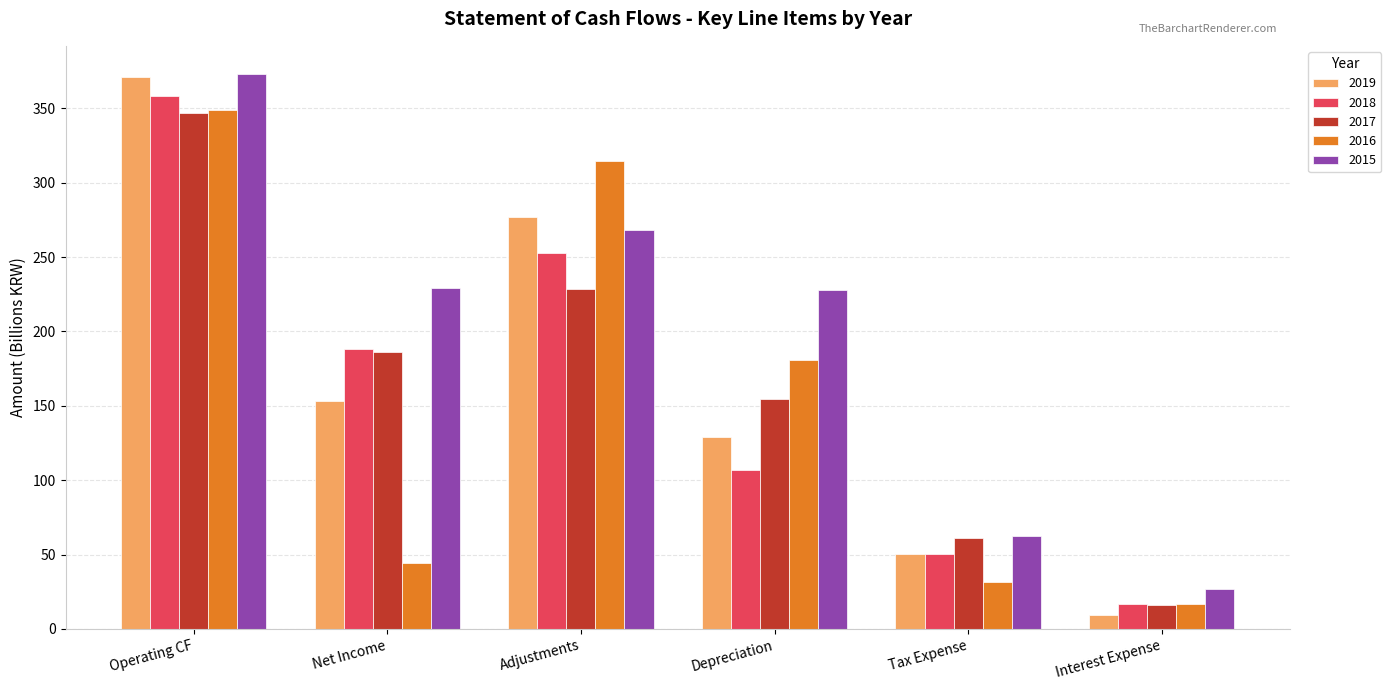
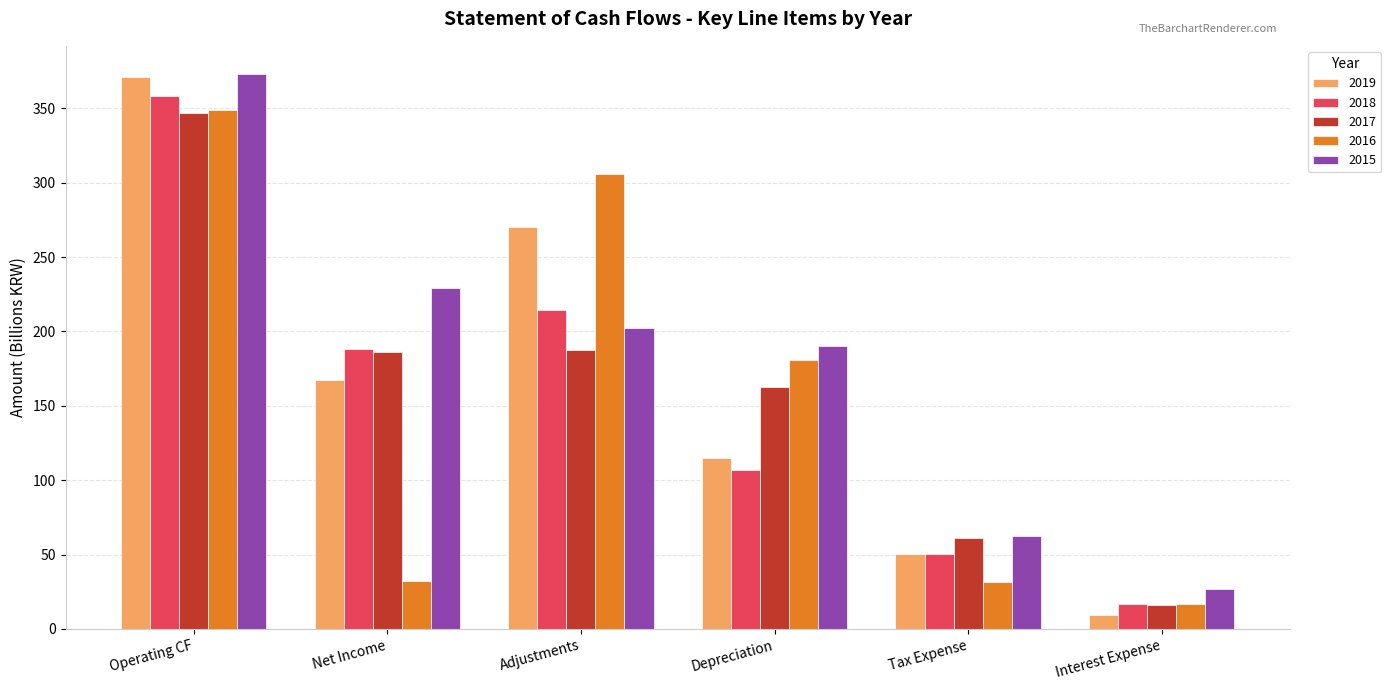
2019, Net Income: 153 -> 168
2016, Net Income: 45 -> 32
2019, Adjustments: 277 -> 270
2018, Adjustments: 253 -> 215
2017, Adjustments: 228 -> 187
2016, Adjustments: 314 -> 306
2015, Adjustments: 268 -> 202
2019, Depreciation: 129 -> 115
2017, Depreciation: 155 -> 163
2015, Depreciation: 228 -> 190
